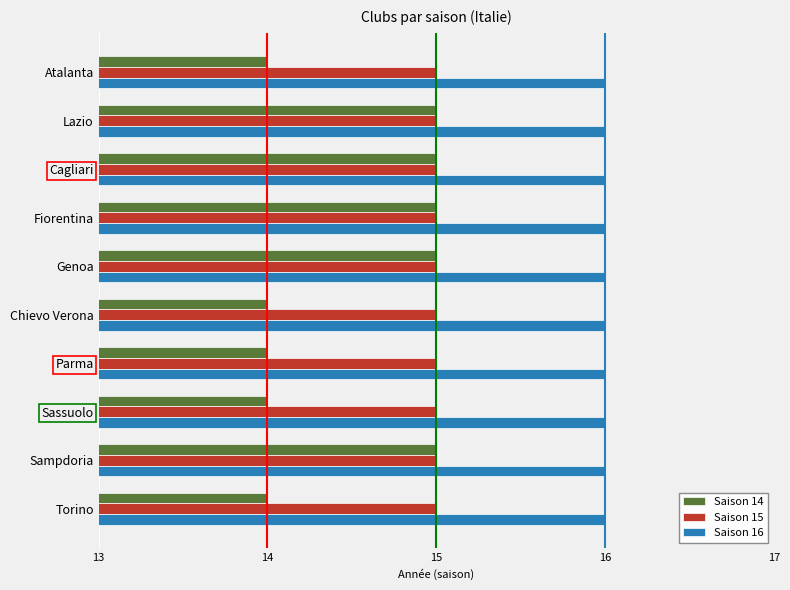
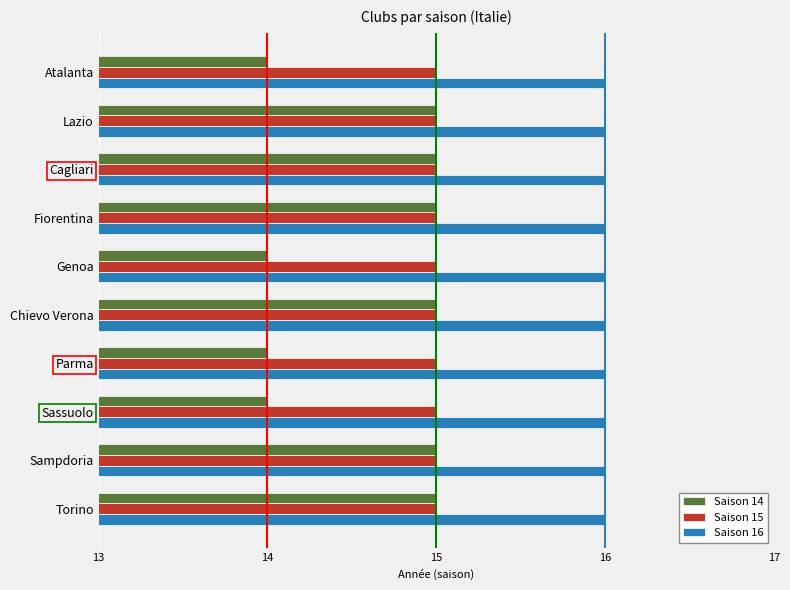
Saison 14, Genoa: 15 -> 14
Saison 14, Chievo Verona: 14 -> 15
Saison 14, Torino: 14 -> 15
